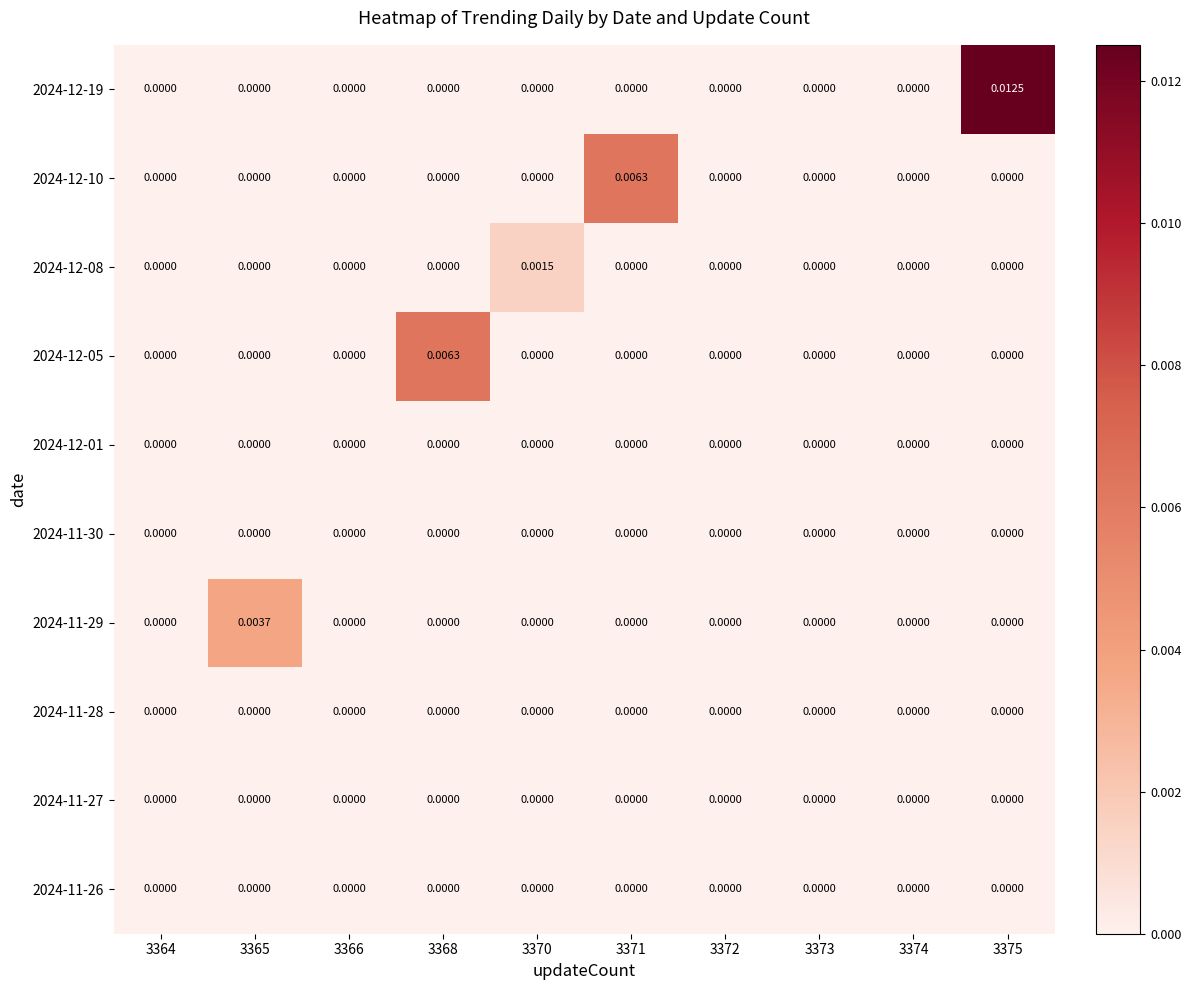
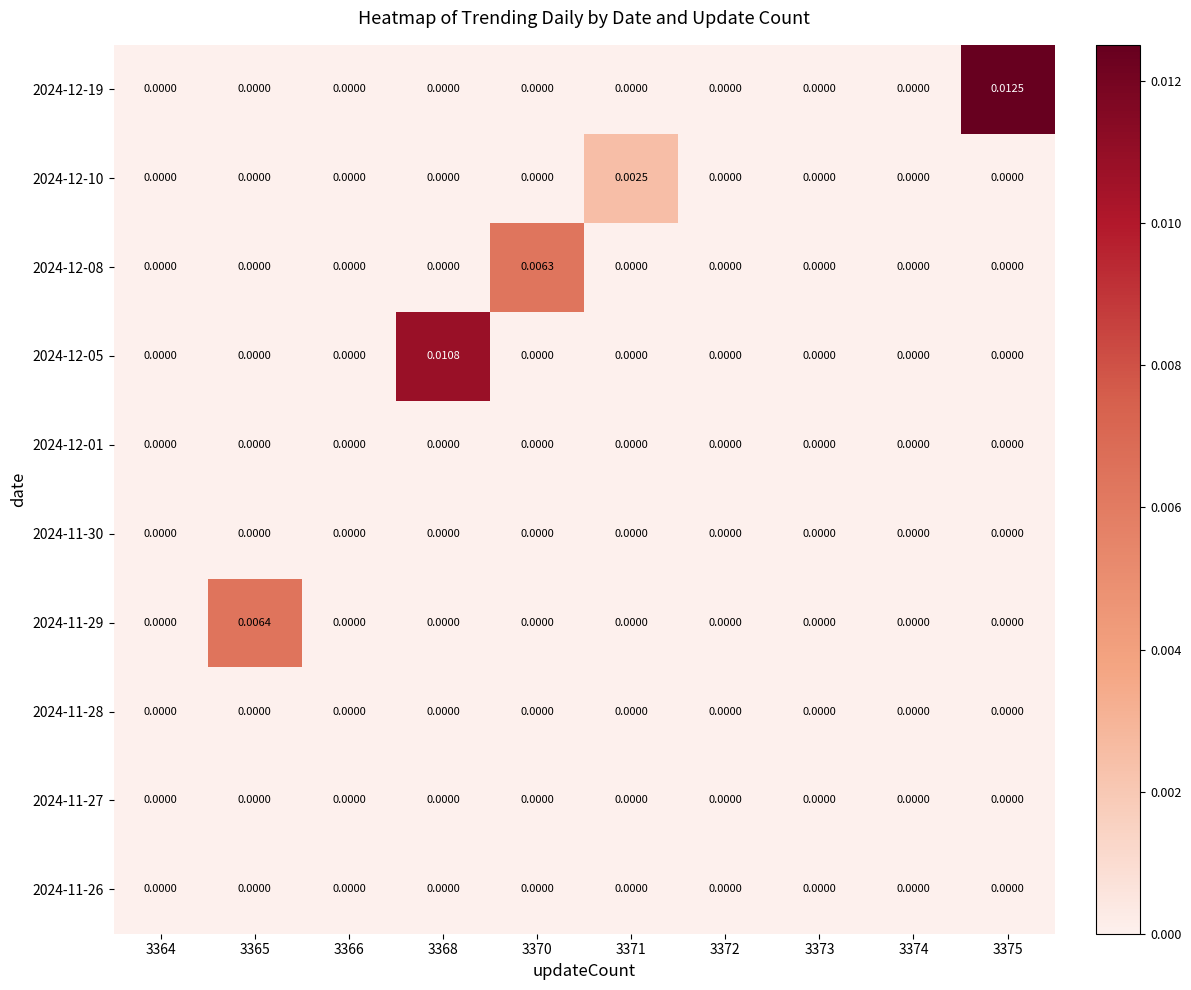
2024-12-10, 3371: 0.0063 -> 0.0025
2024-12-08, 3370: 0.0015 -> 0.0063
2024-12-05, 3368: 0.0063 -> 0.0108
2024-11-29, 3365: 0.0037 -> 0.0064
